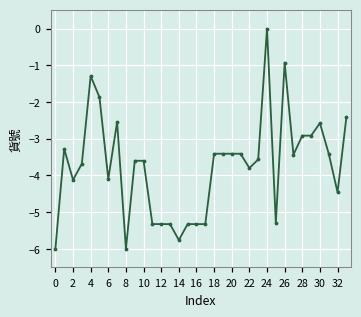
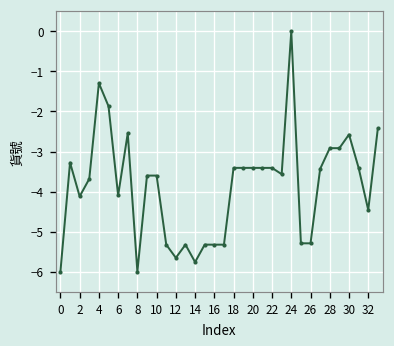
12: -5.3 -> -5.7
22: -3.8 -> -3.4
26: -0.9 -> -5.3
